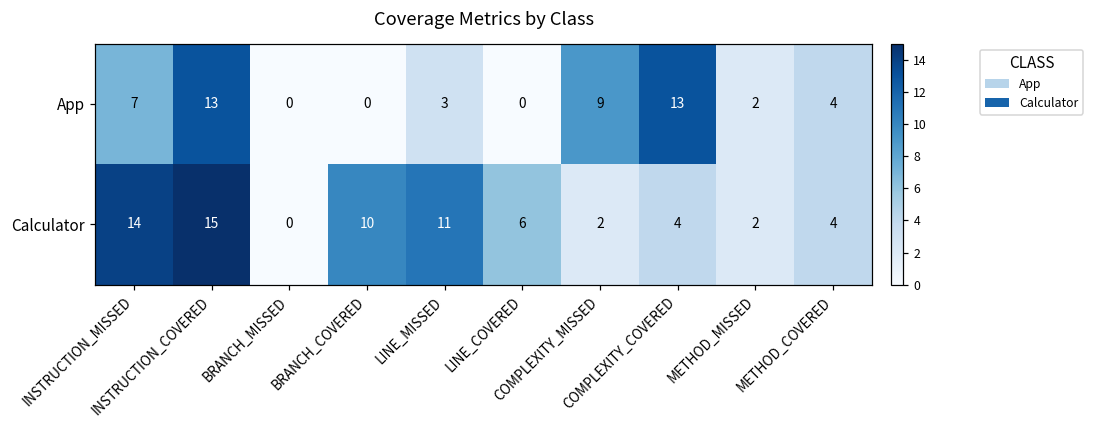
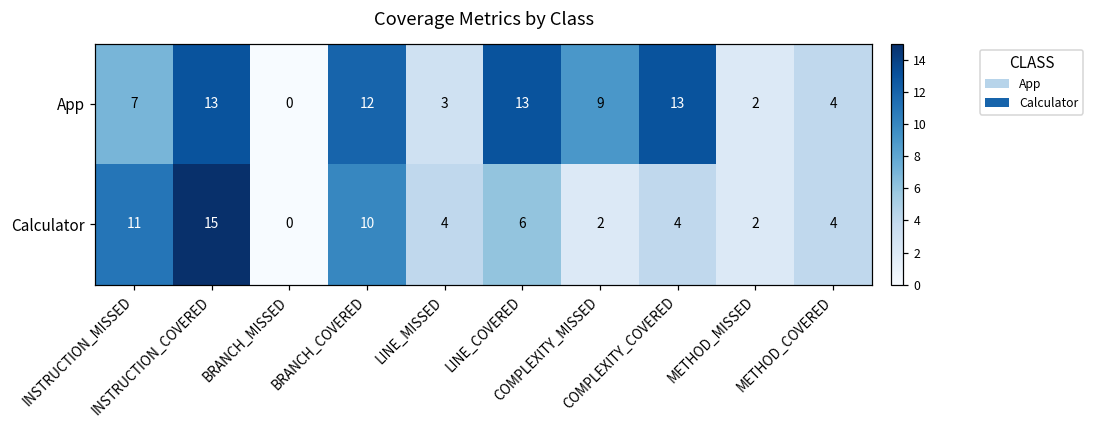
App, BRANCH_COVERED: 0 -> 12
App, LINE_COVERED: 0 -> 13
Calculator, INSTRUCTION_MISSED: 14 -> 11
Calculator, LINE_MISSED: 11 -> 4
